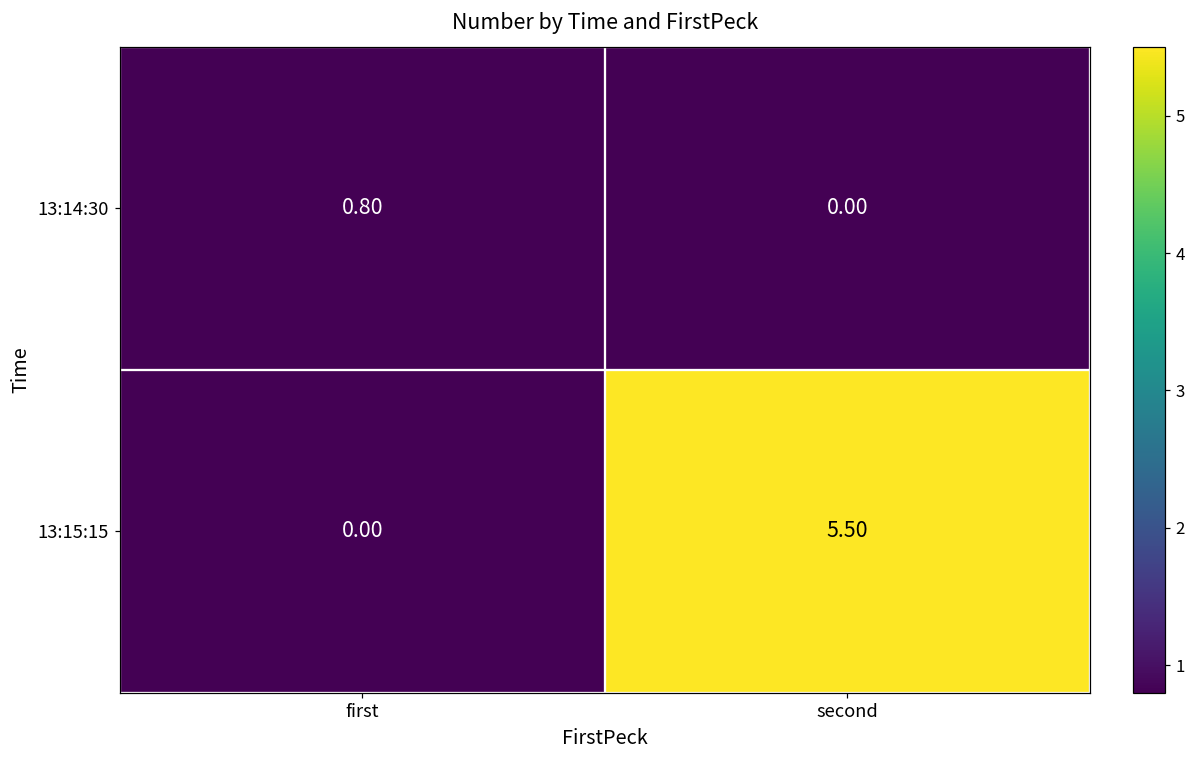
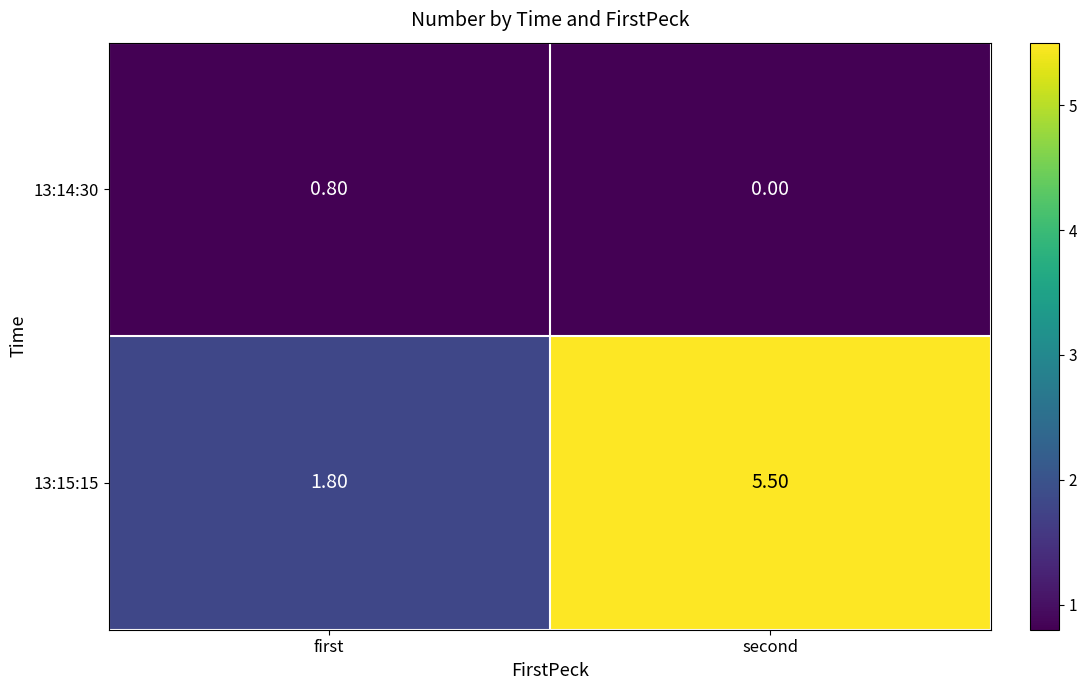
13:15:15, first: 0.00 -> 1.80
